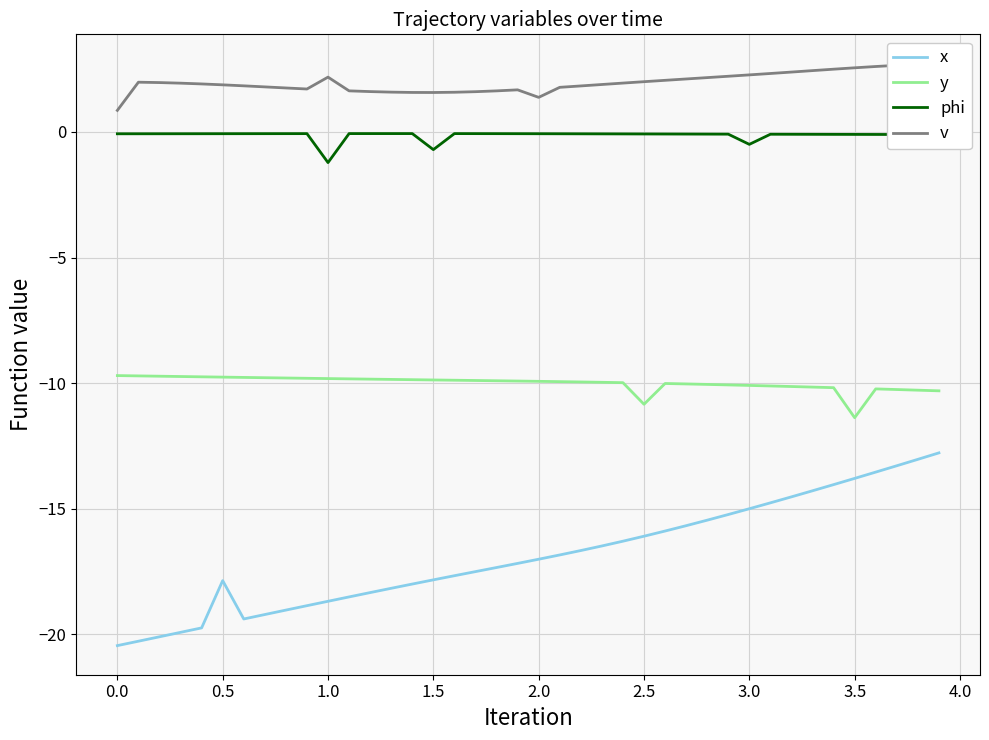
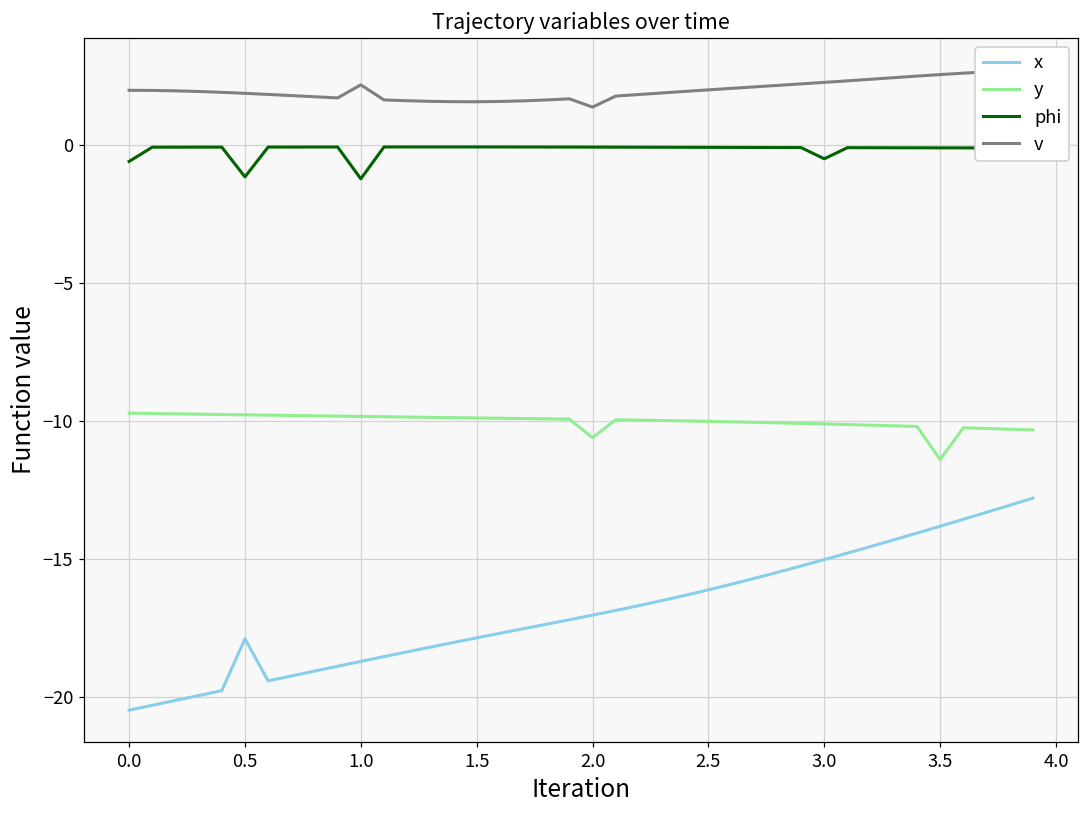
phi, 0.0: -0.1 -> -0.6
v, 0.0: 0.9 -> 2.0
phi, 0.5: -0.1 -> -1.1
phi, 1.5: -0.7 -> -0.1
y, 2.0: -9.9 -> -10.6
y, 2.5: -10.8 -> -10.0
